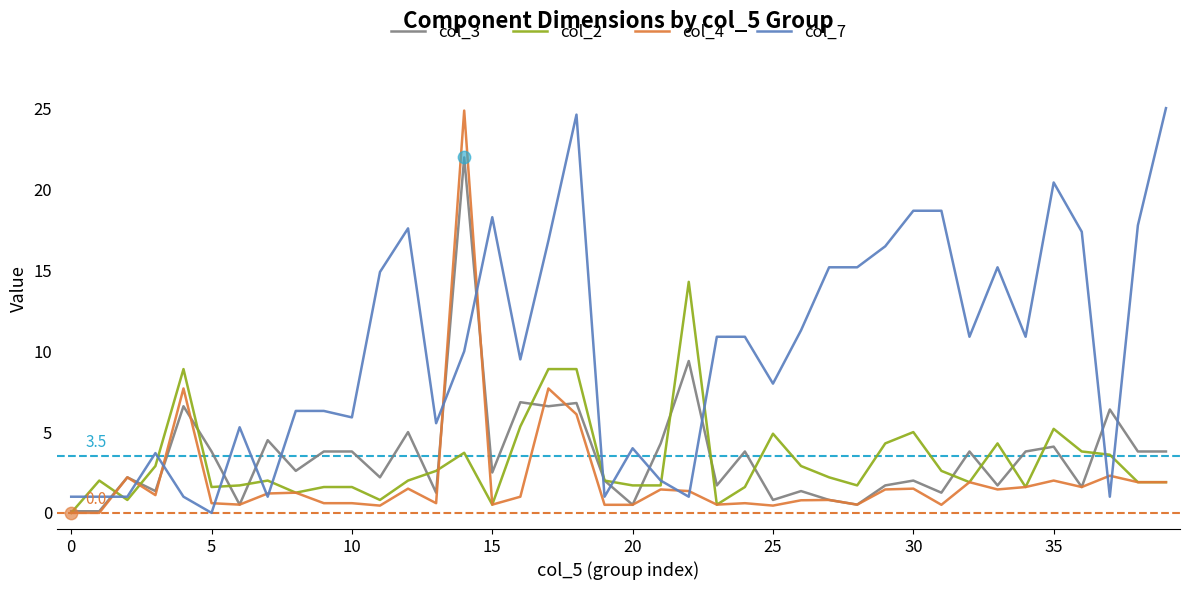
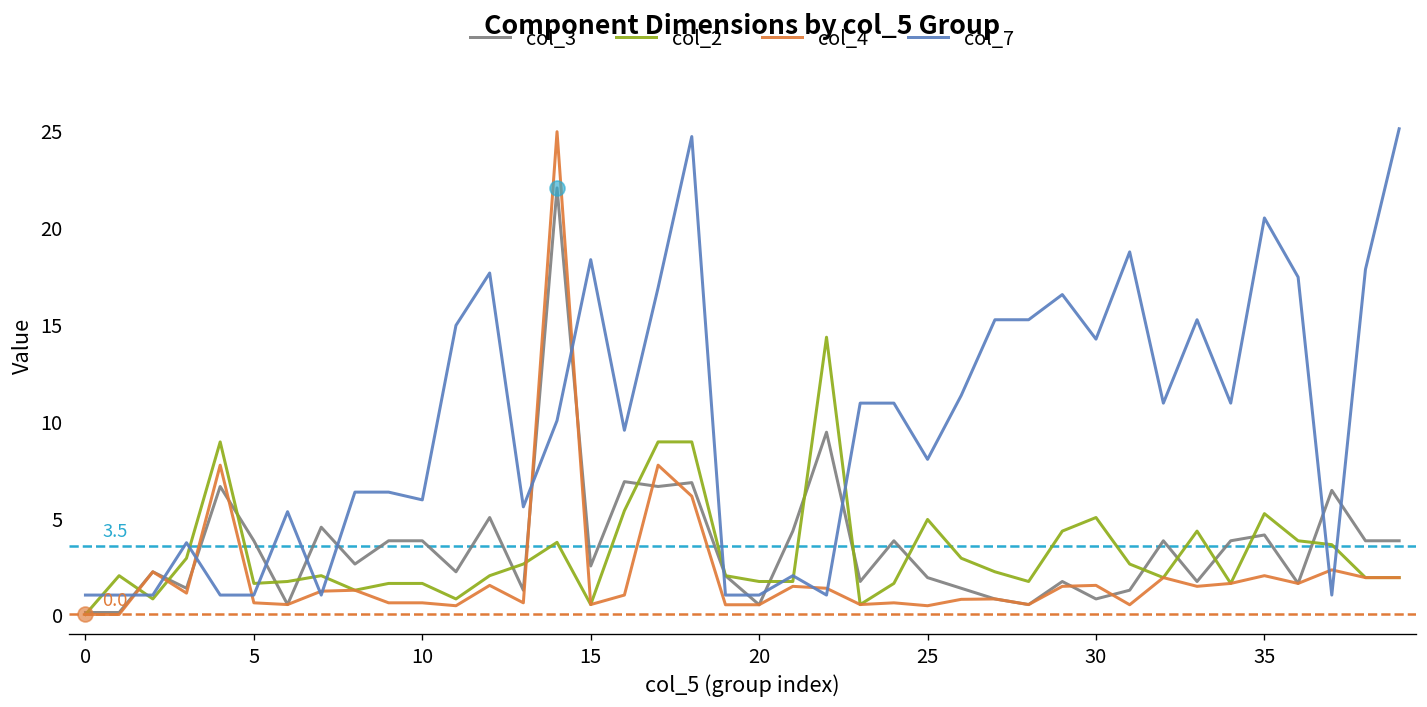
col_7, 5: 0 -> 1
col_7, 20: 4 -> 1
col_3, 25: 0.8 -> 1.9
col_3, 30: 2.0 -> 0.8
col_7, 30: 18.7 -> 14.2
